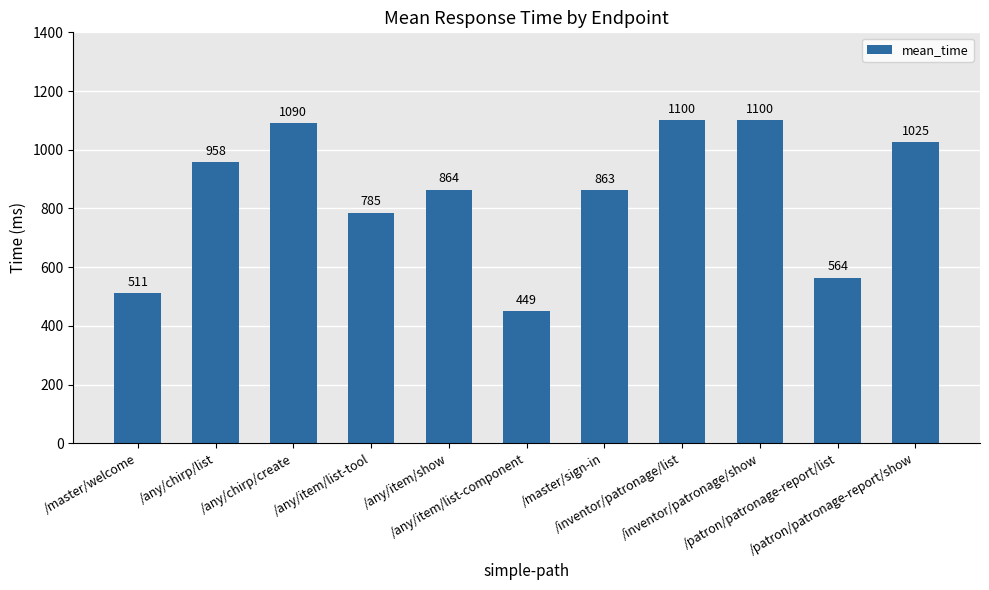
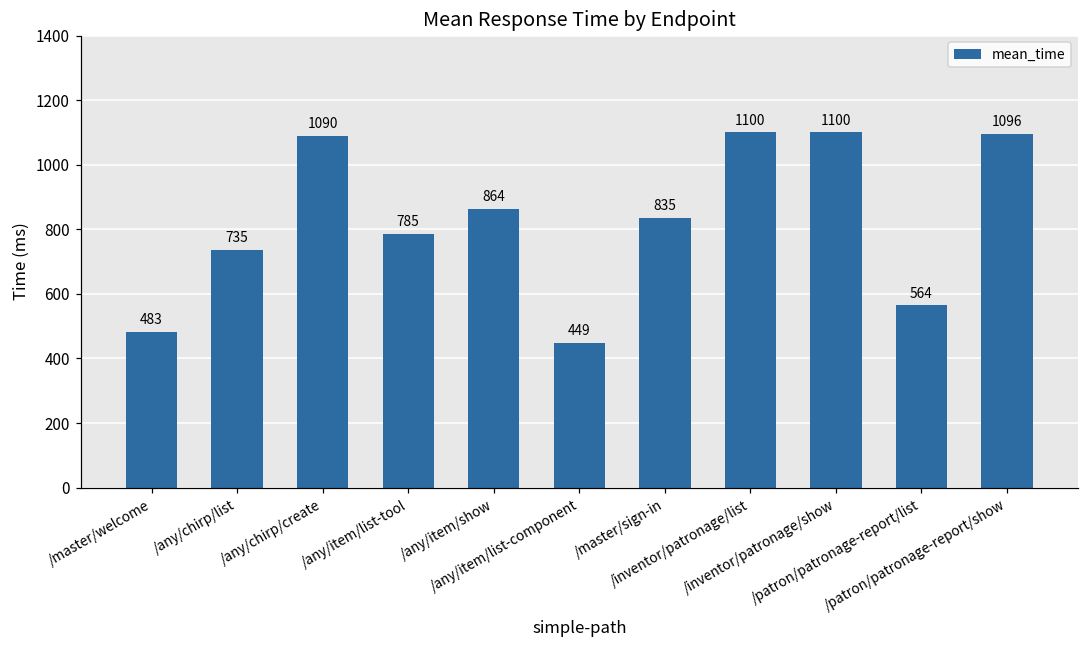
/master/welcome: 511 -> 483
/any/chirp/list: 958 -> 735
/master/sign-in: 863 -> 835
/patron/patronage-report/show: 1025 -> 1096
